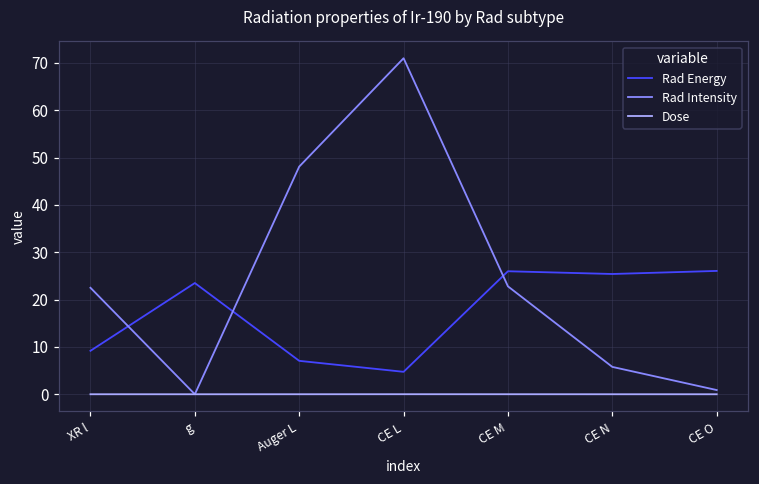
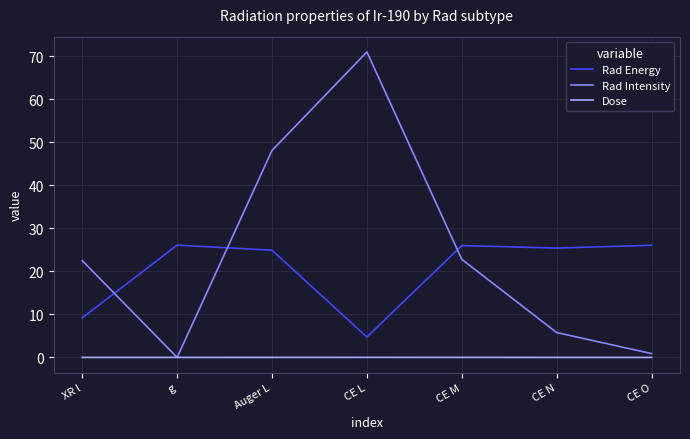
Rad Energy, g: 24 -> 26
Rad Energy, Auger L: 7 -> 25
